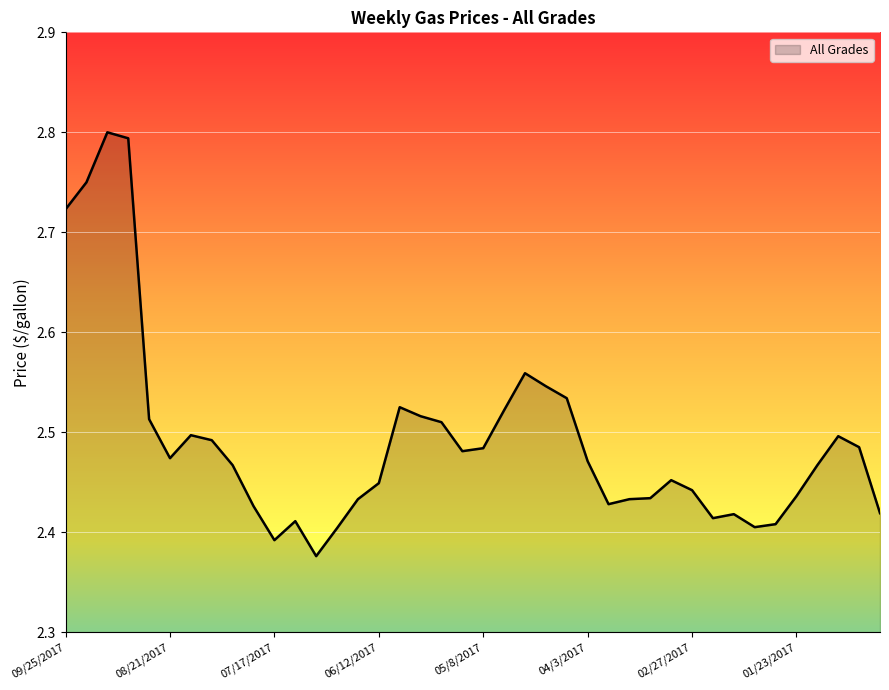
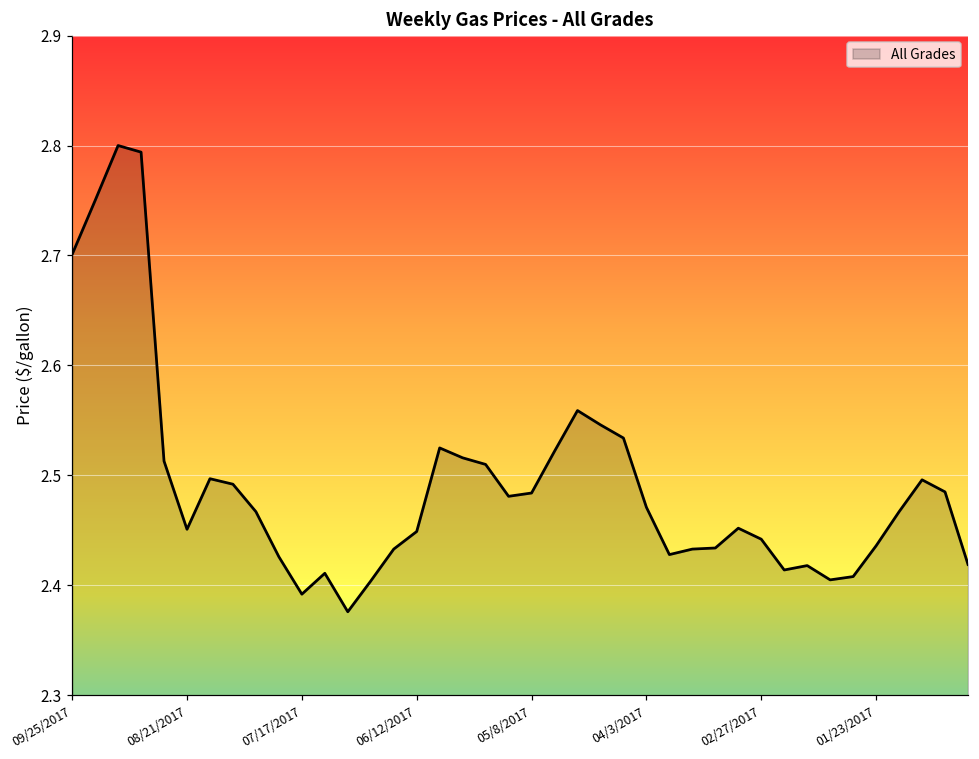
09/25/2017: 2.72 -> 2.70
08/21/2017: 2.47 -> 2.45
